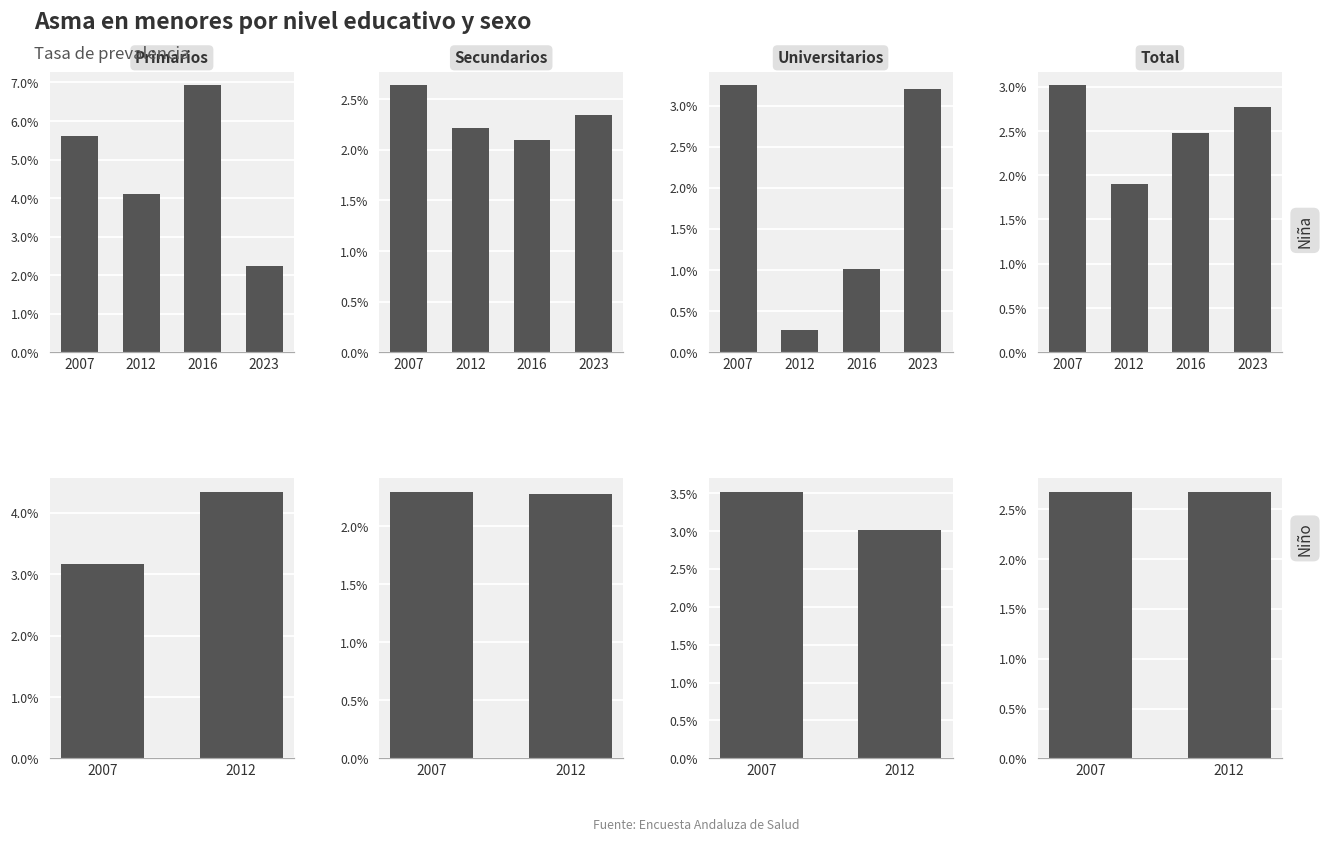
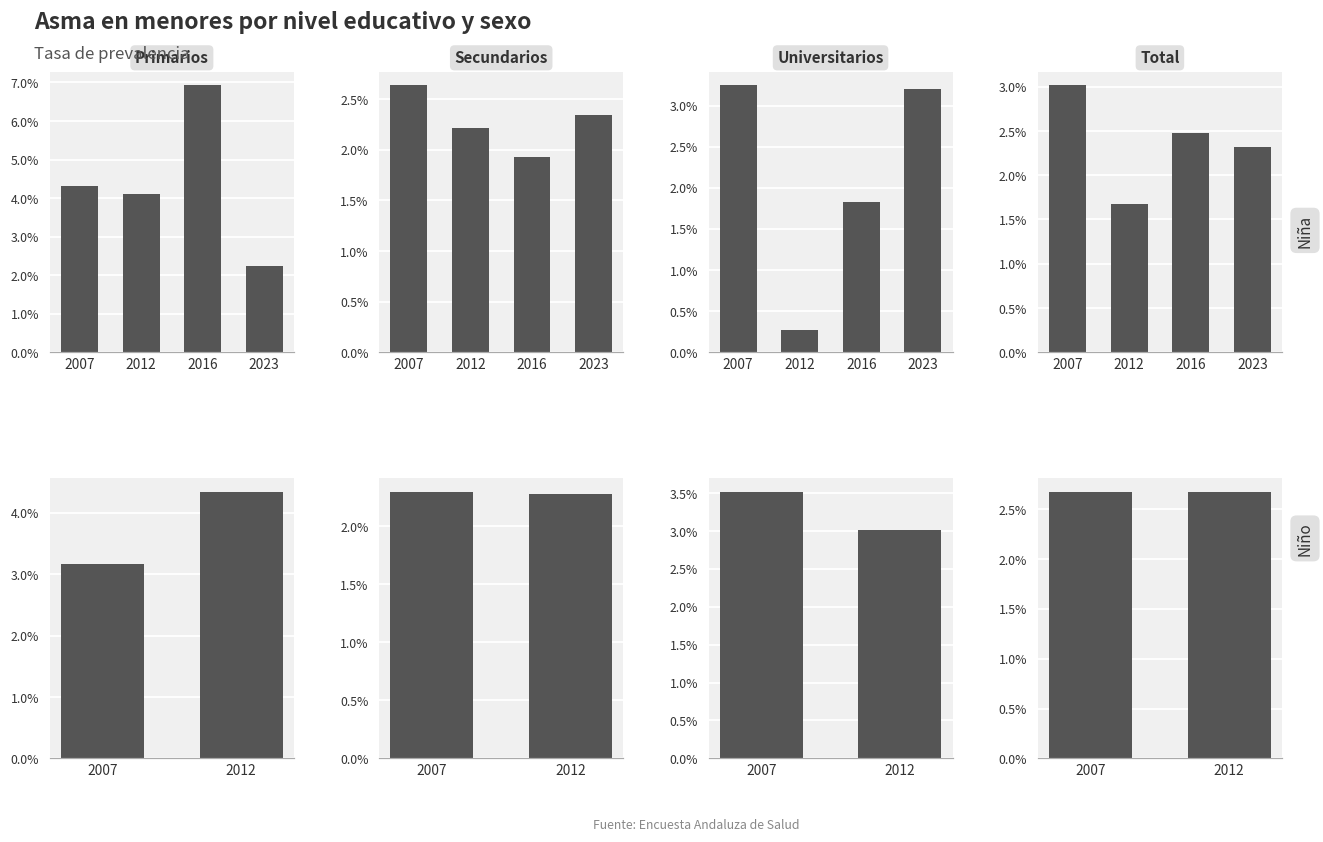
Primarios, 2007: 5.6% -> 4.3%
Secundarios, 2016: 2.1% -> 1.9%
Universitarios, 2016: 1.0% -> 1.8%
Total, 2012: 1.9% -> 1.7%
Total, 2023: 2.8% -> 2.3%
